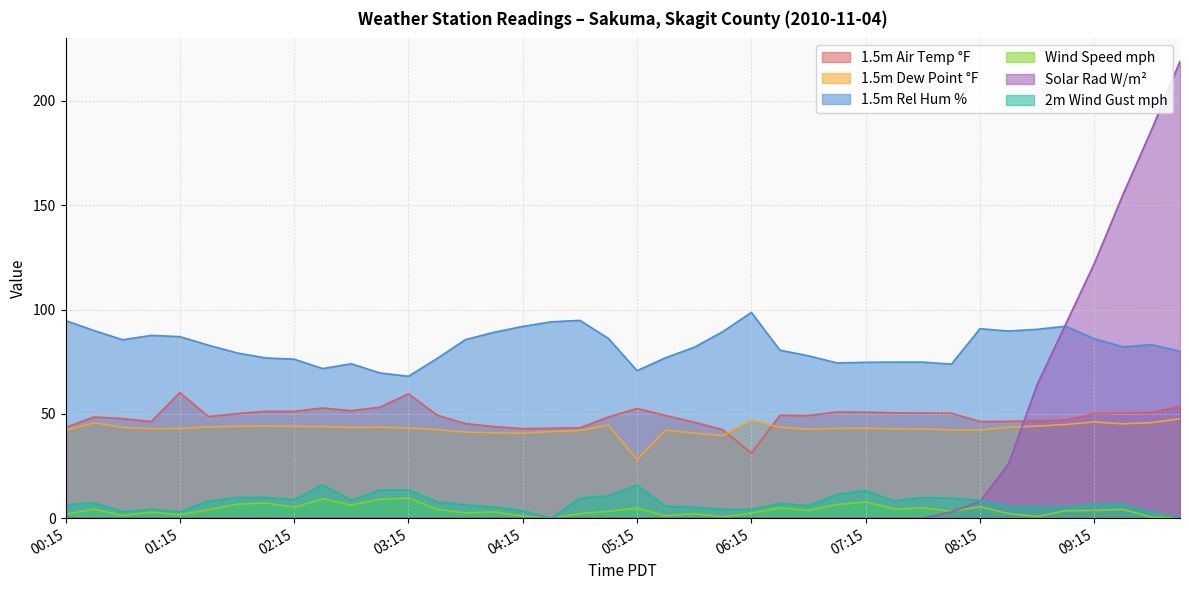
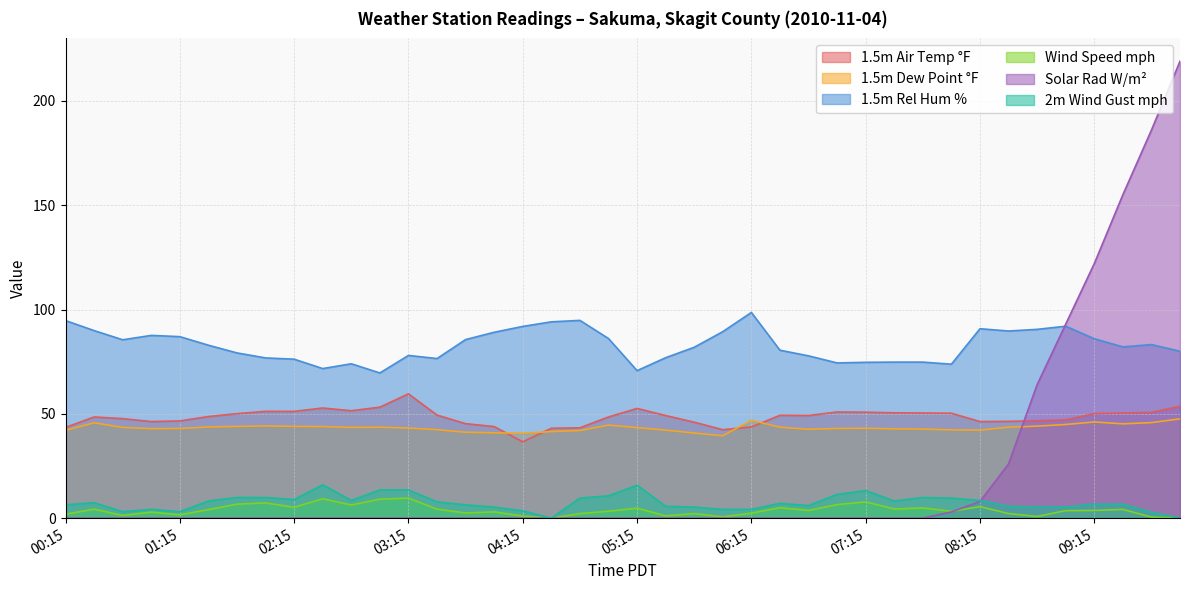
1.5m Air Temp °F, 01:15: 60 -> 47
1.5m Rel Hum %, 03:15: 68 -> 78
1.5m Air Temp °F, 04:15: 43 -> 37
1.5m Dew Point °F, 05:15: 28 -> 43
1.5m Air Temp °F, 06:15: 31 -> 44
